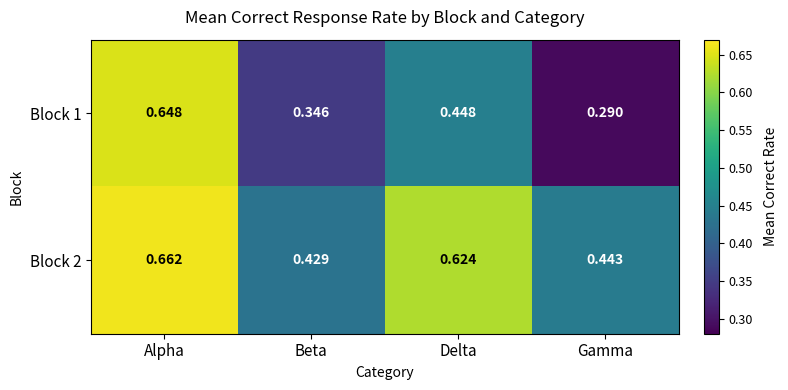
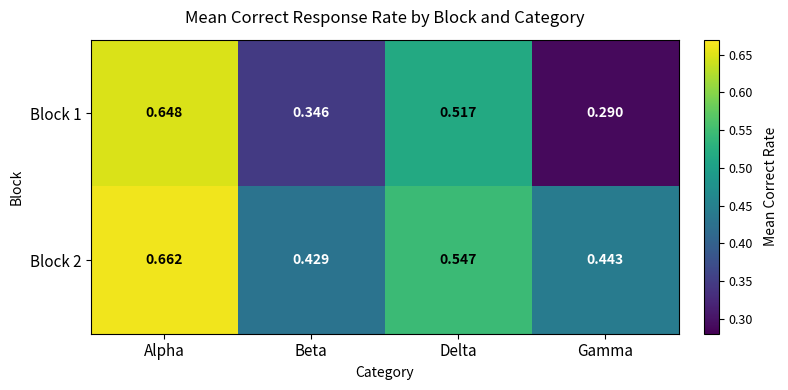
Block 1, Delta: 0.448 -> 0.517
Block 2, Delta: 0.624 -> 0.547
